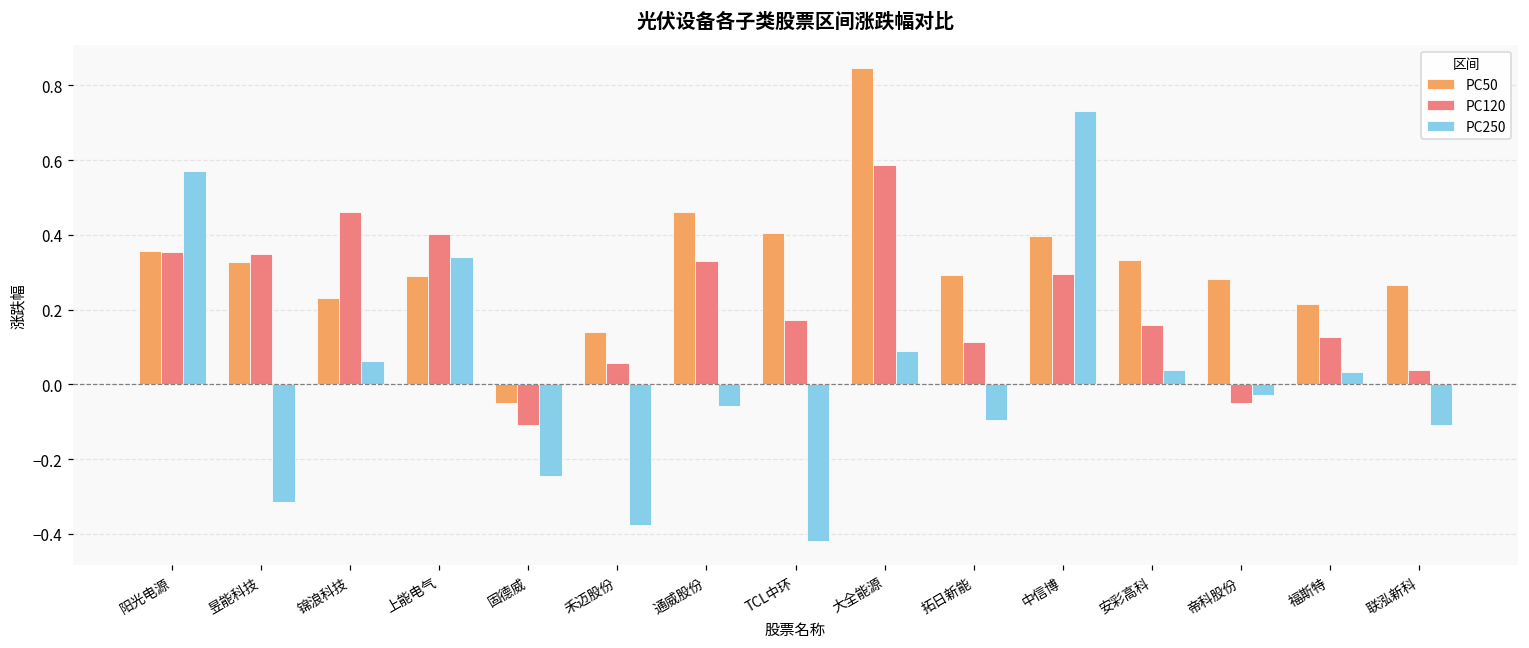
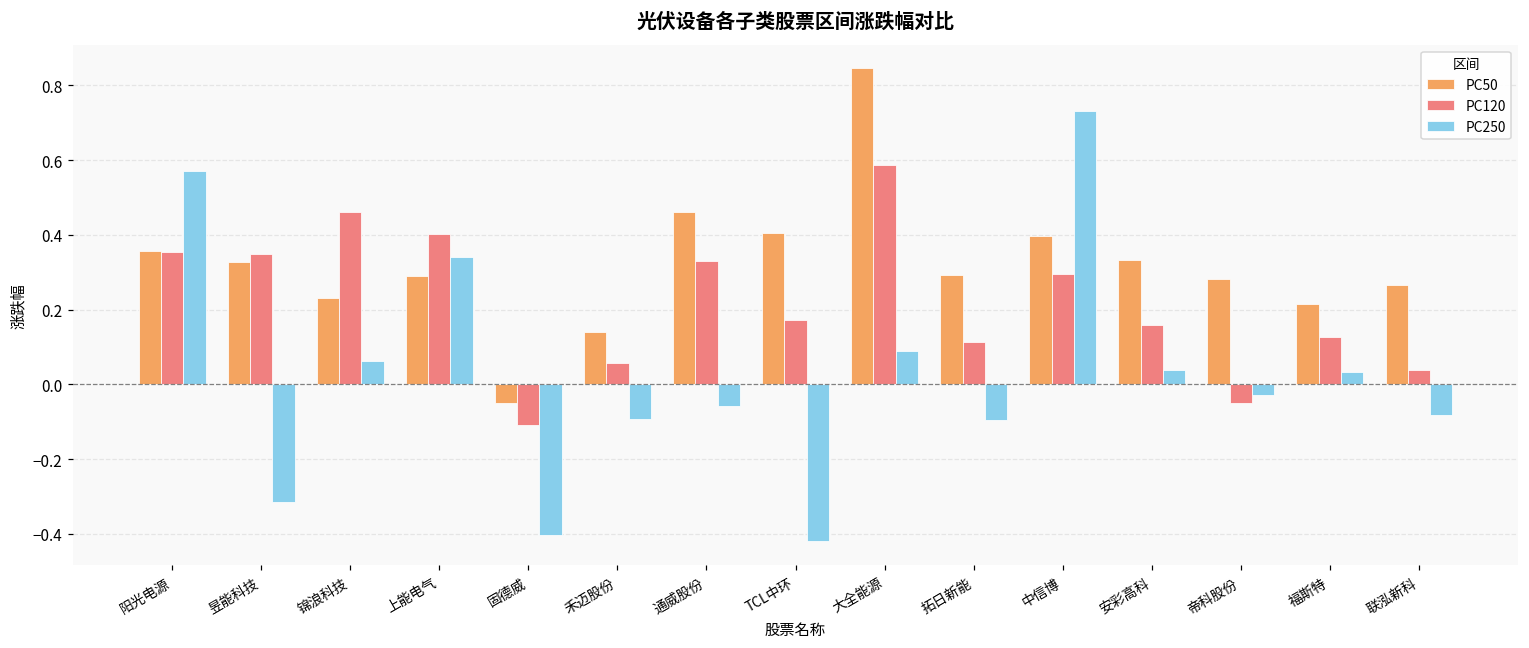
PC250, 固德威: -0.24 -> -0.40
PC250, 禾迈股份: -0.38 -> -0.09
PC250, 联泓新科: -0.11 -> -0.08
